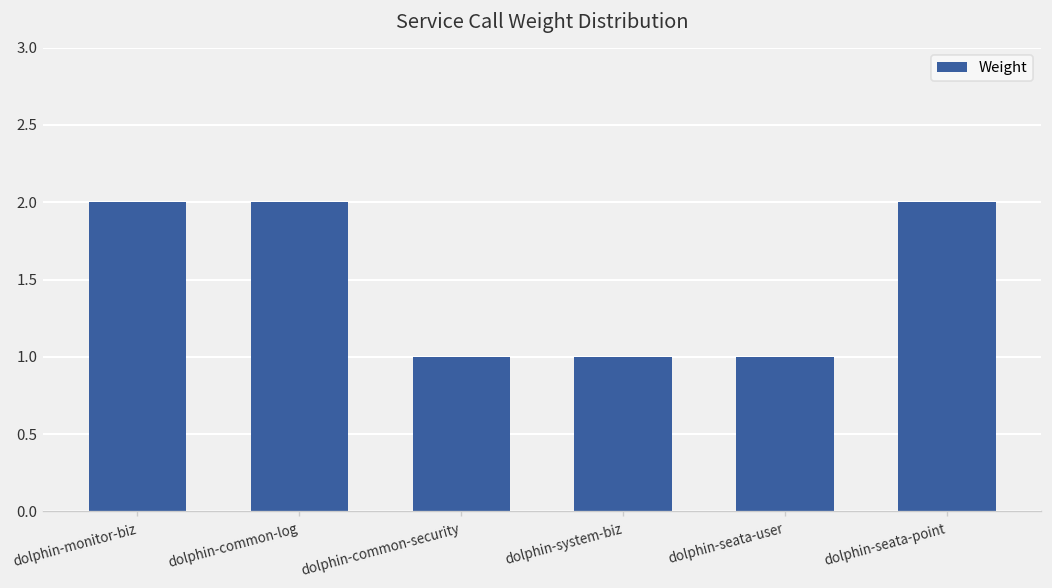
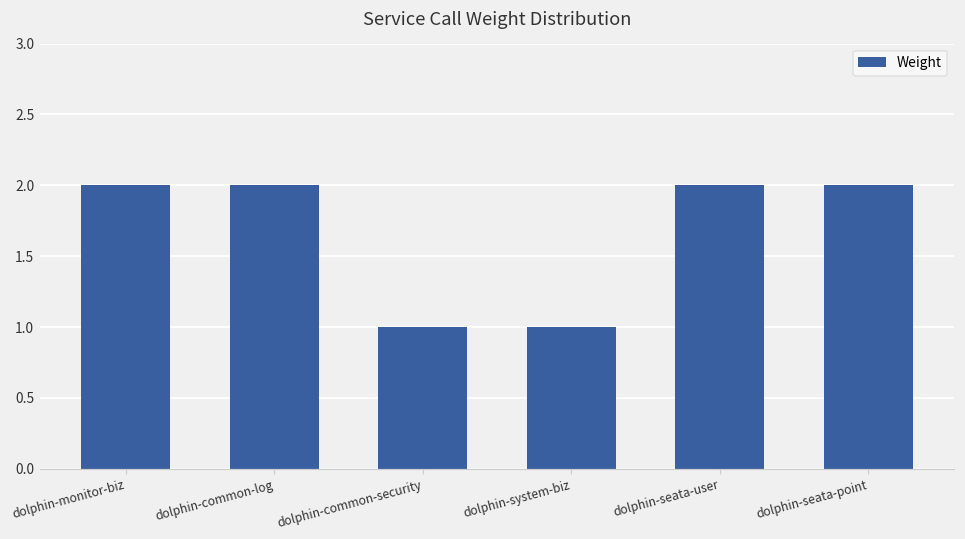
dolphin-seata-user: 1 -> 2
